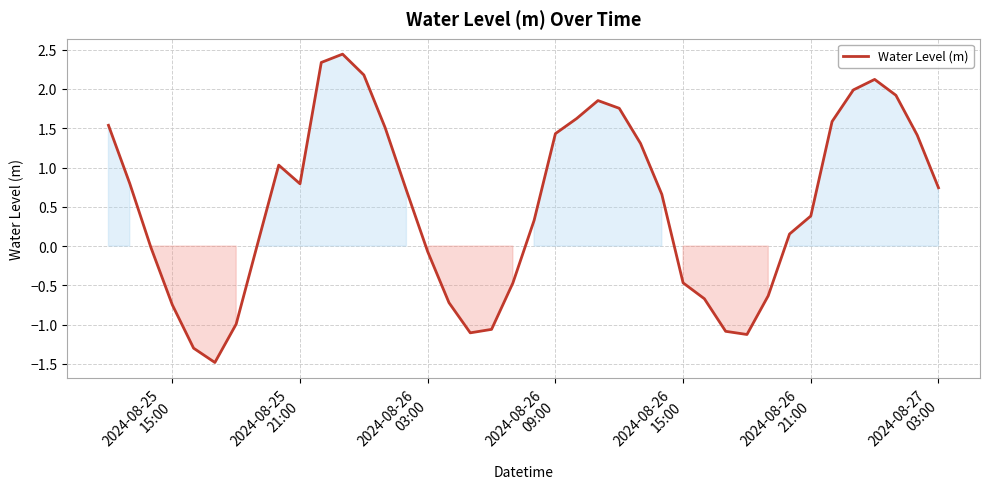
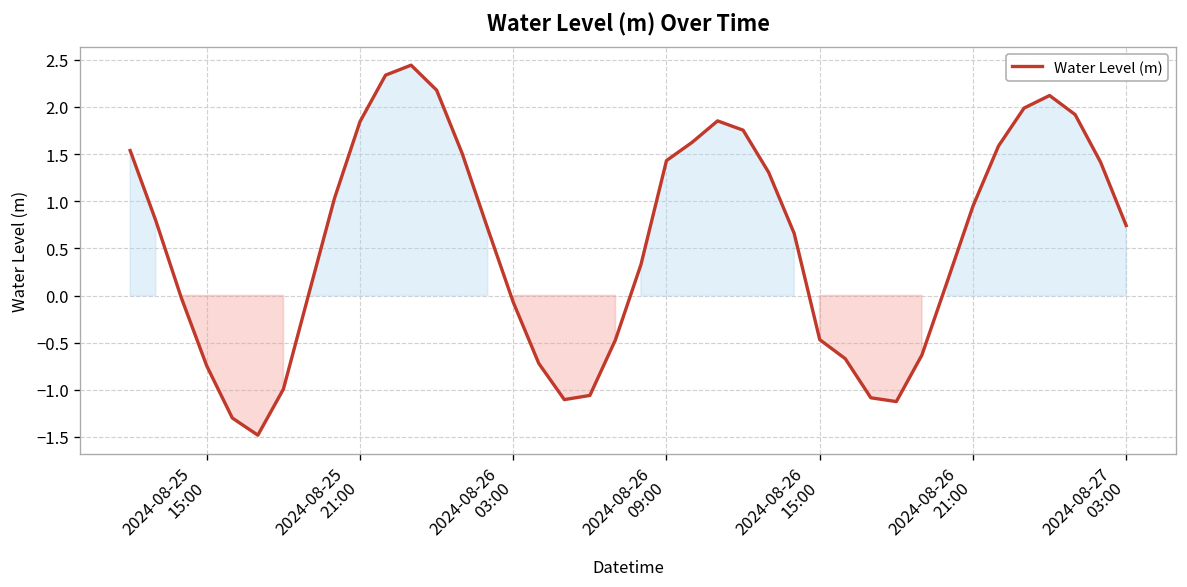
2024-08-25 21:00: 0.8 -> 1.8
2024-08-26 21:00: 0.4 -> 0.9
